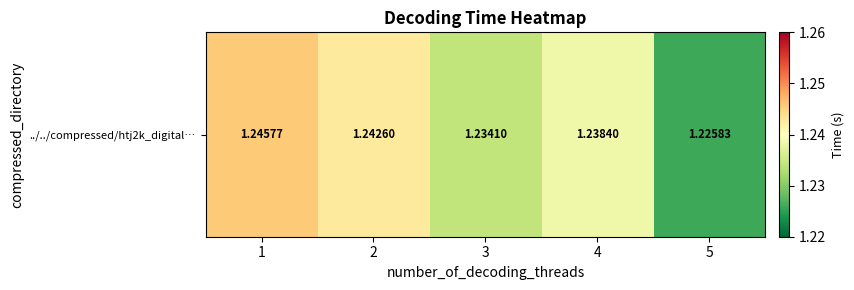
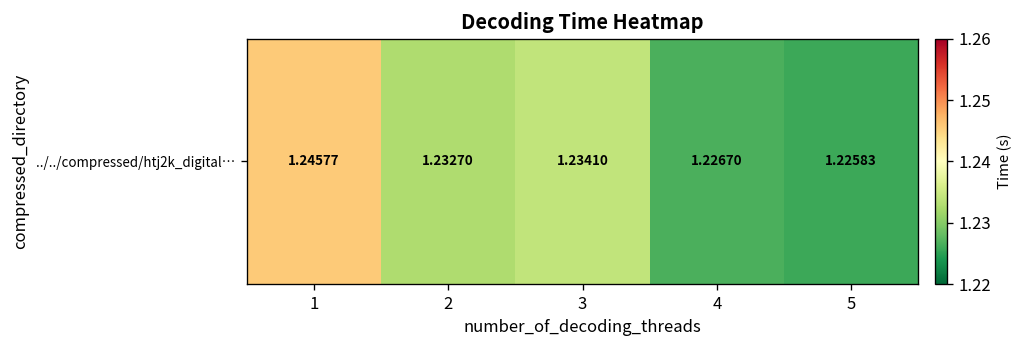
../../compressed/htj2k_digital…, 2: 1.24260 -> 1.23270
../../compressed/htj2k_digital…, 4: 1.23840 -> 1.22670
